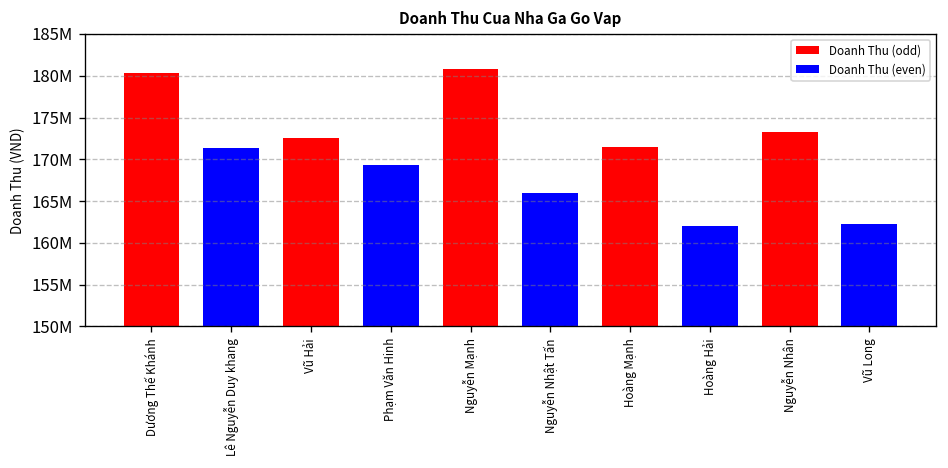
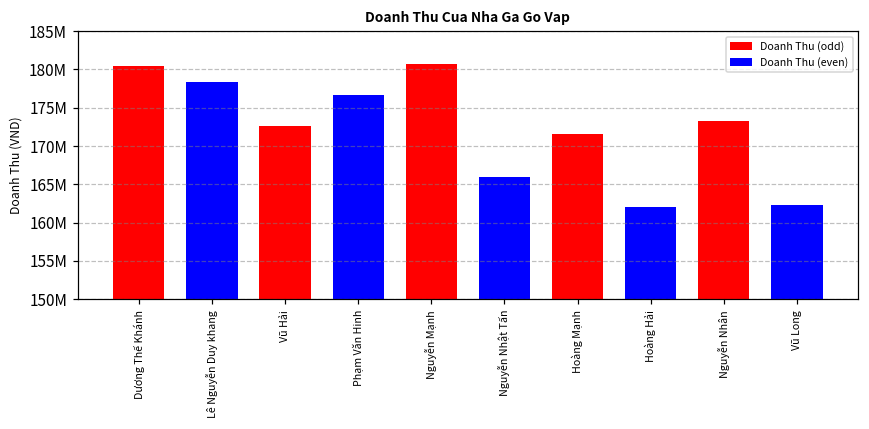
Lê Nguyễn Duy khang: 171000000 -> 178000000
Phạm Văn Hinh: 169000000 -> 177000000
